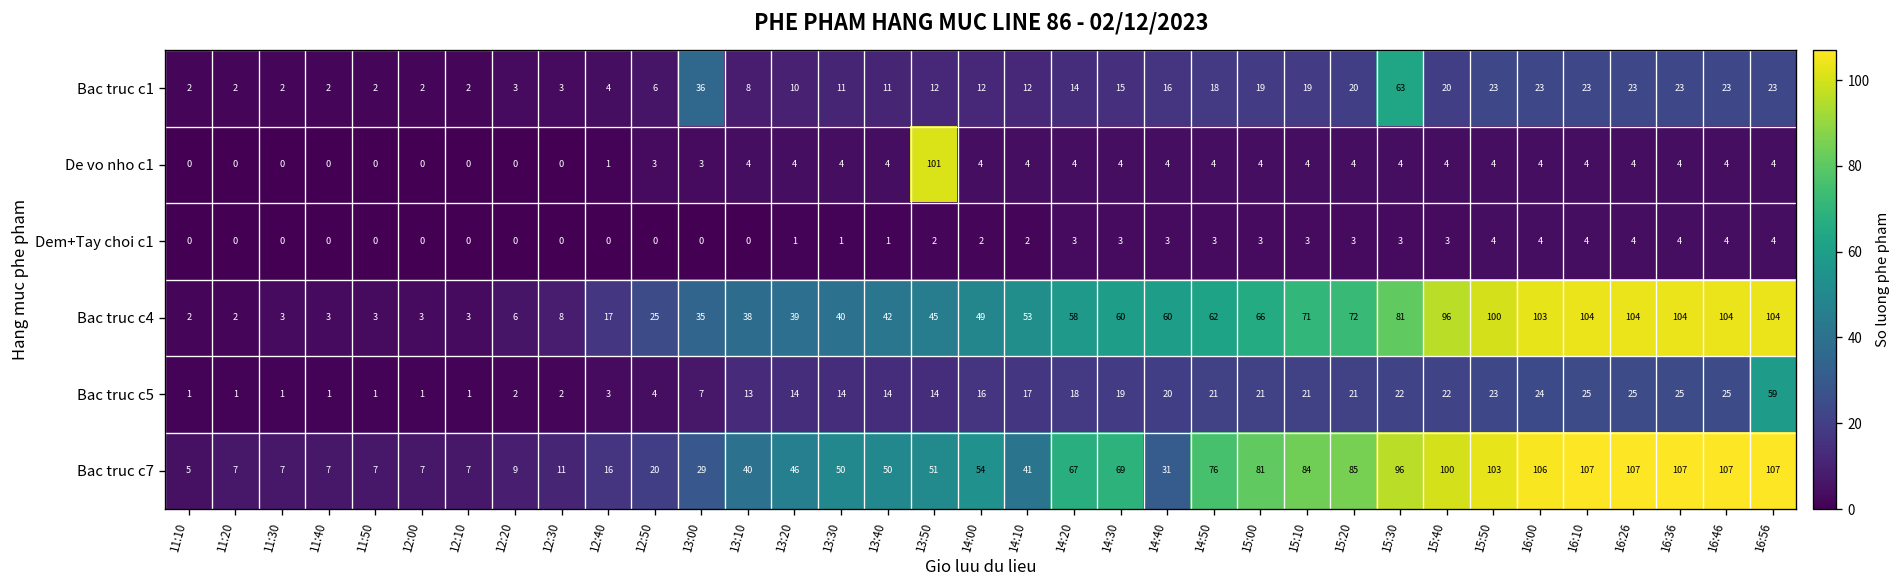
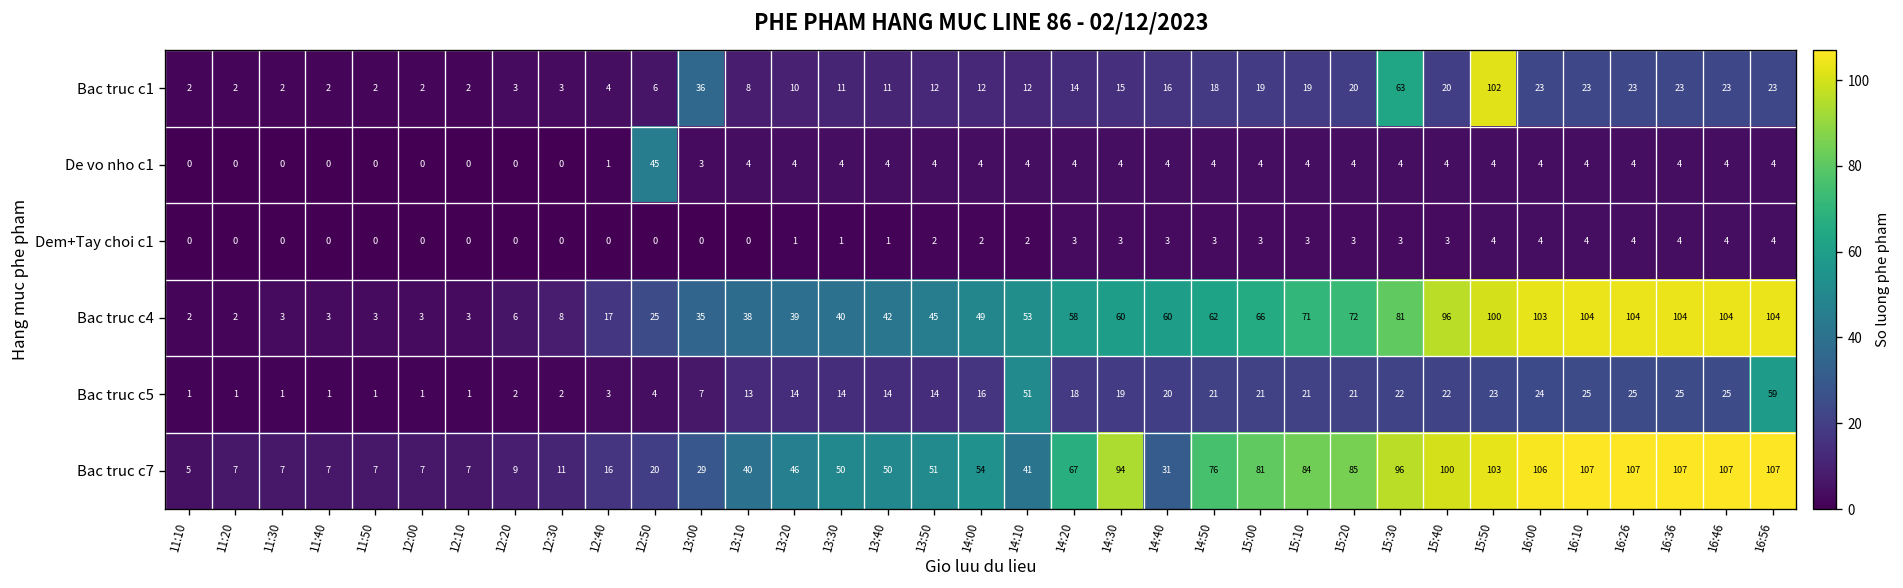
Bac truc c1, 15:50: 23 -> 102
De vo nho c1, 12:50: 3 -> 45
De vo nho c1, 13:50: 101 -> 4
Bac truc c5, 14:10: 17 -> 51
Bac truc c7, 14:30: 69 -> 94
